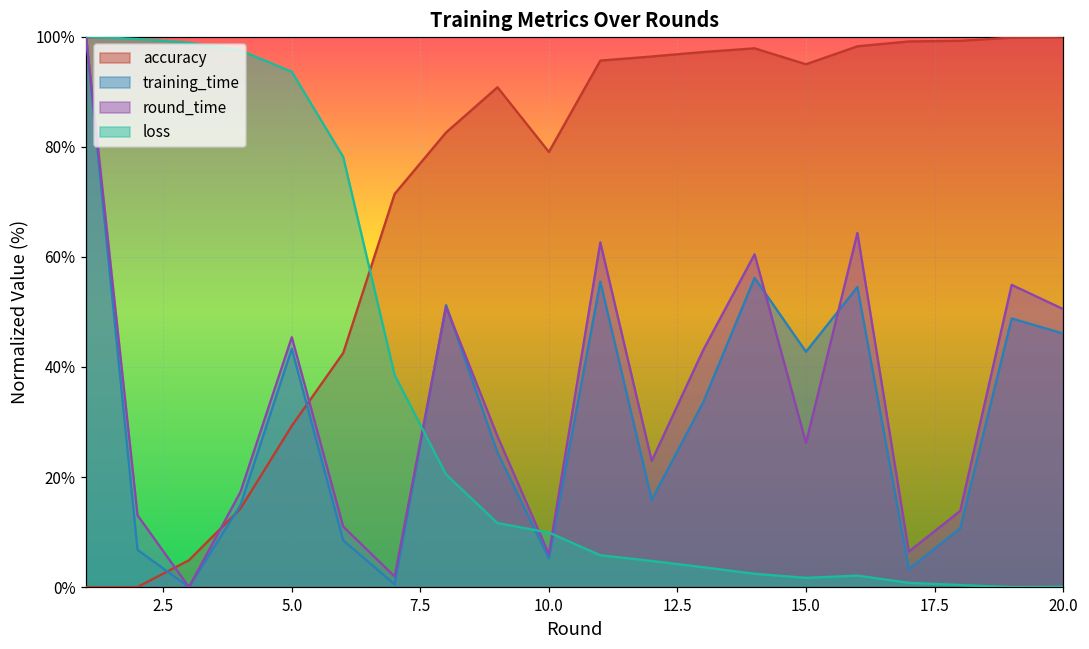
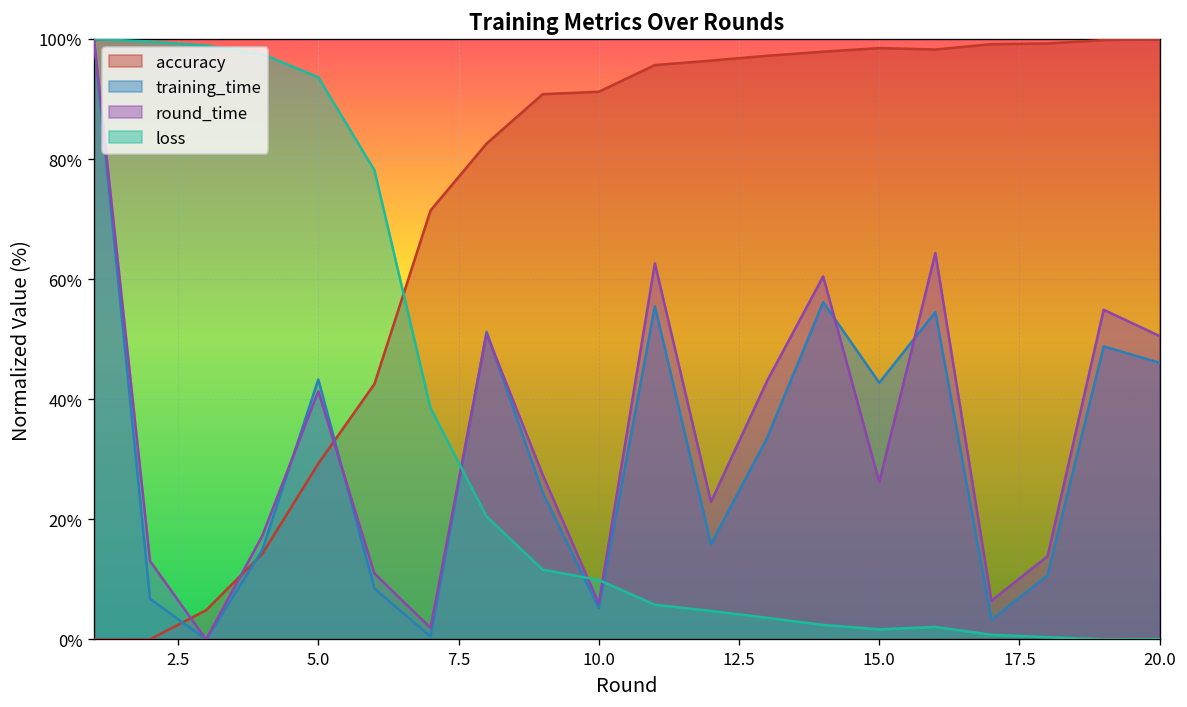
round_time, 5.0: 45% -> 41%
accuracy, 10.0: 79% -> 91%
accuracy, 15.0: 95% -> 98%
